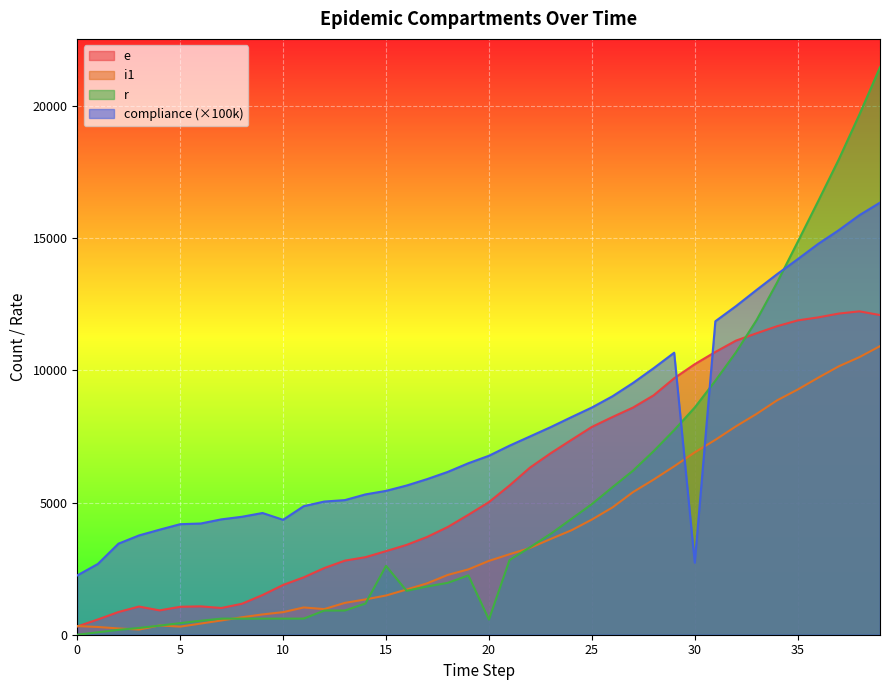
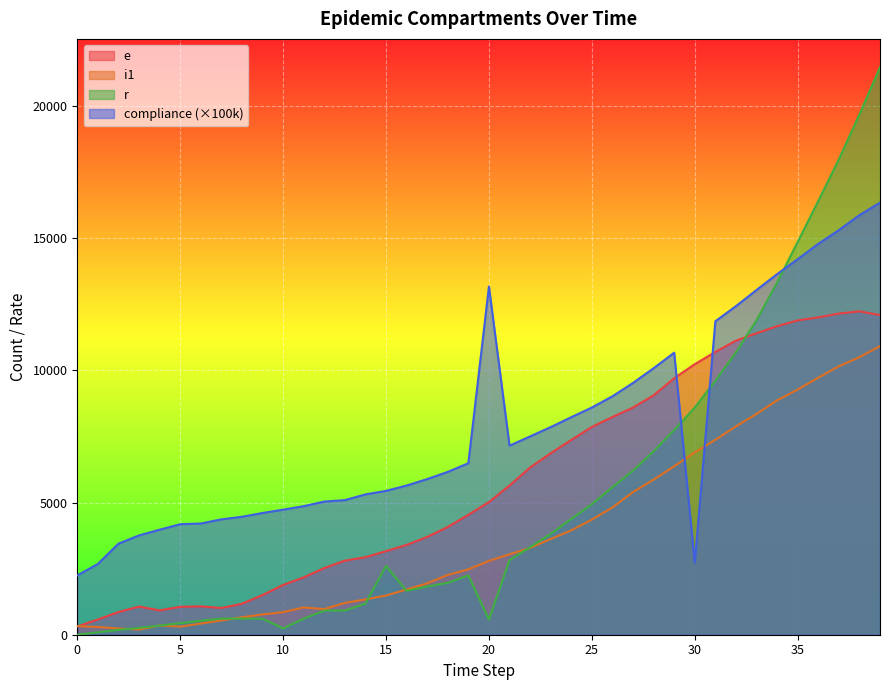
r, 10: 600 -> 200
compliance (×100k), 10: 4300 -> 4700
compliance (×100k), 20: 6800 -> 13200
